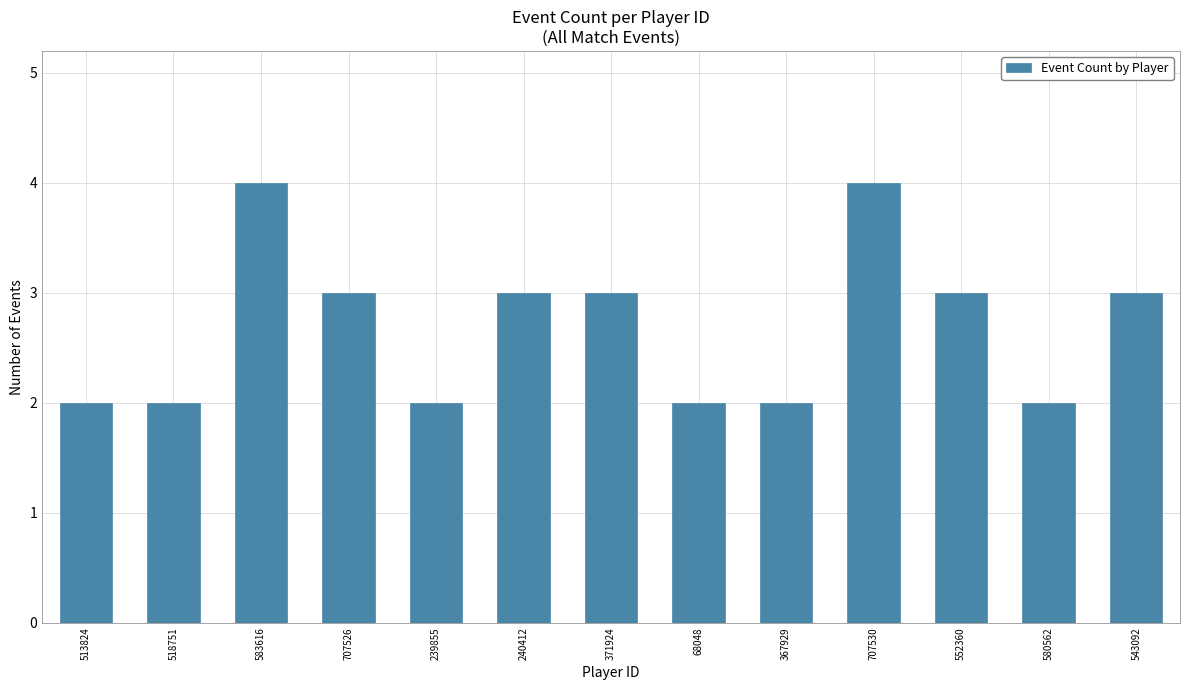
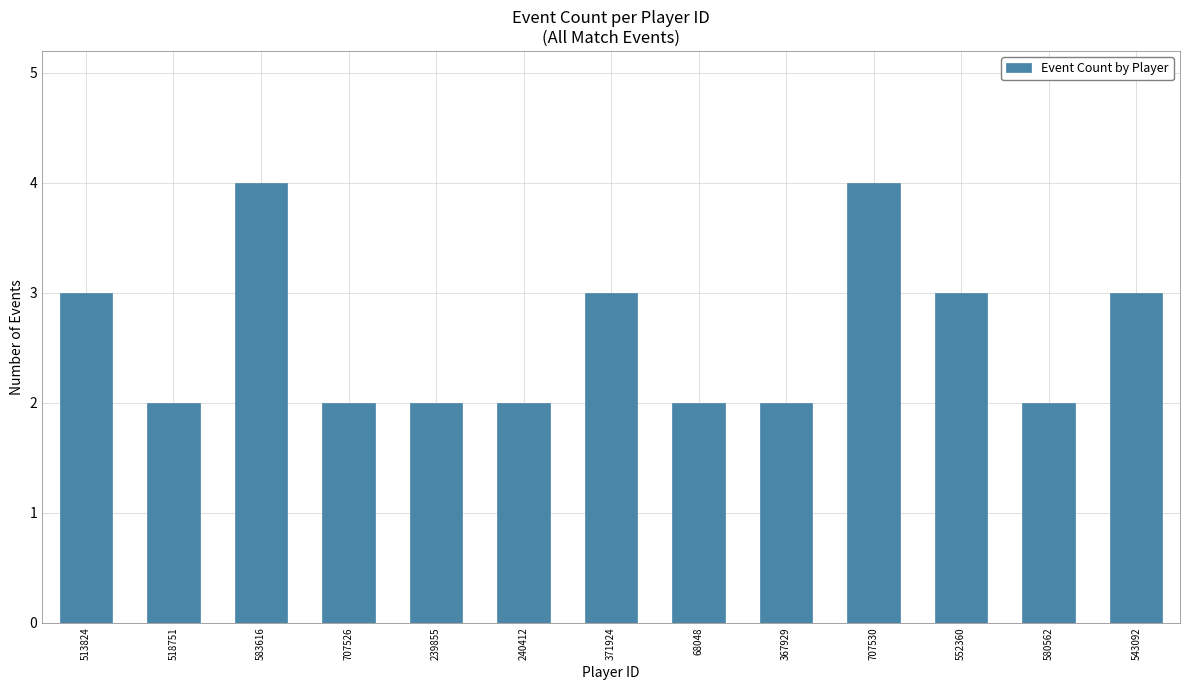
513824: 2 -> 3
707526: 3 -> 2
240412: 3 -> 2
